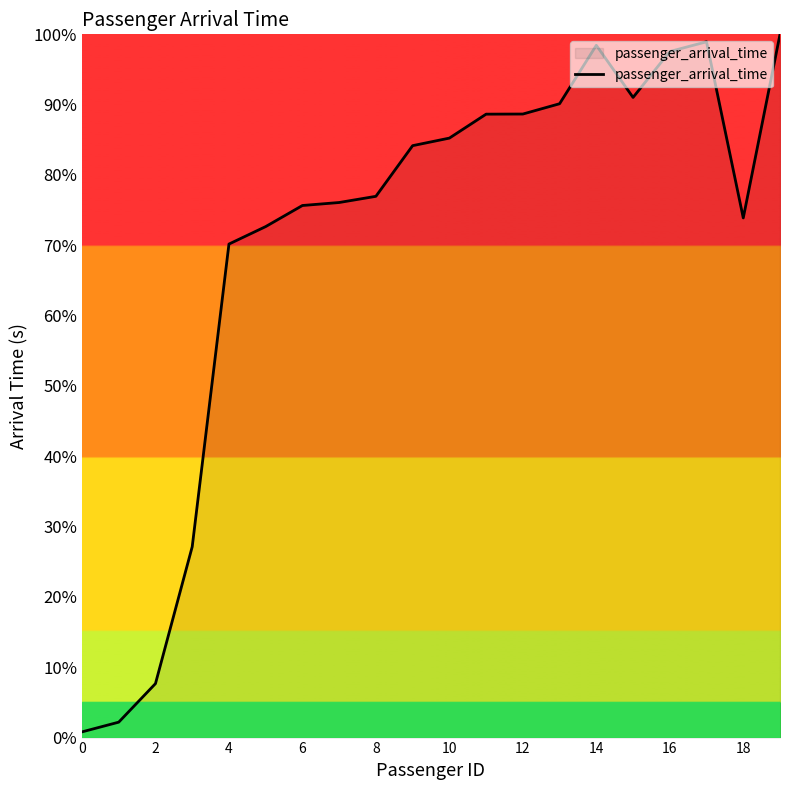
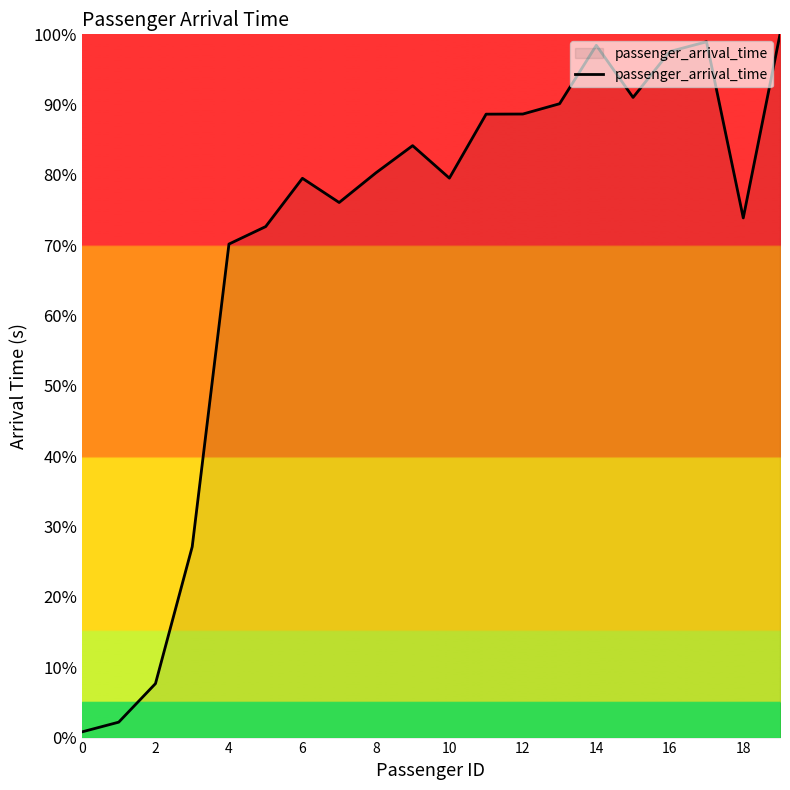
6: 76% -> 80%
8: 77% -> 80%
10: 85% -> 80%
